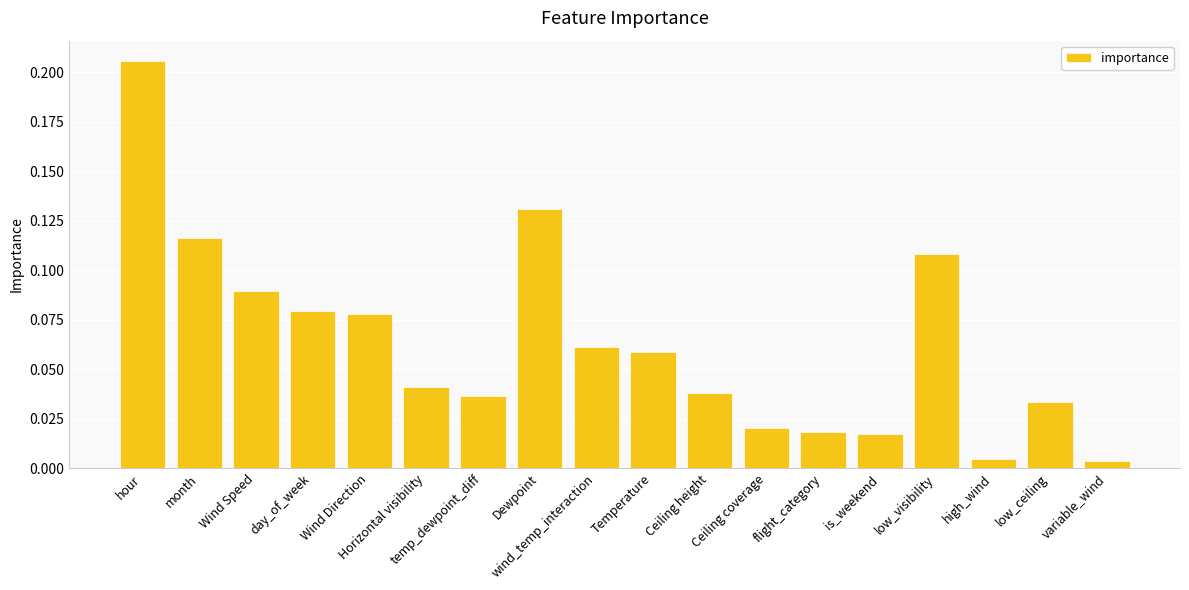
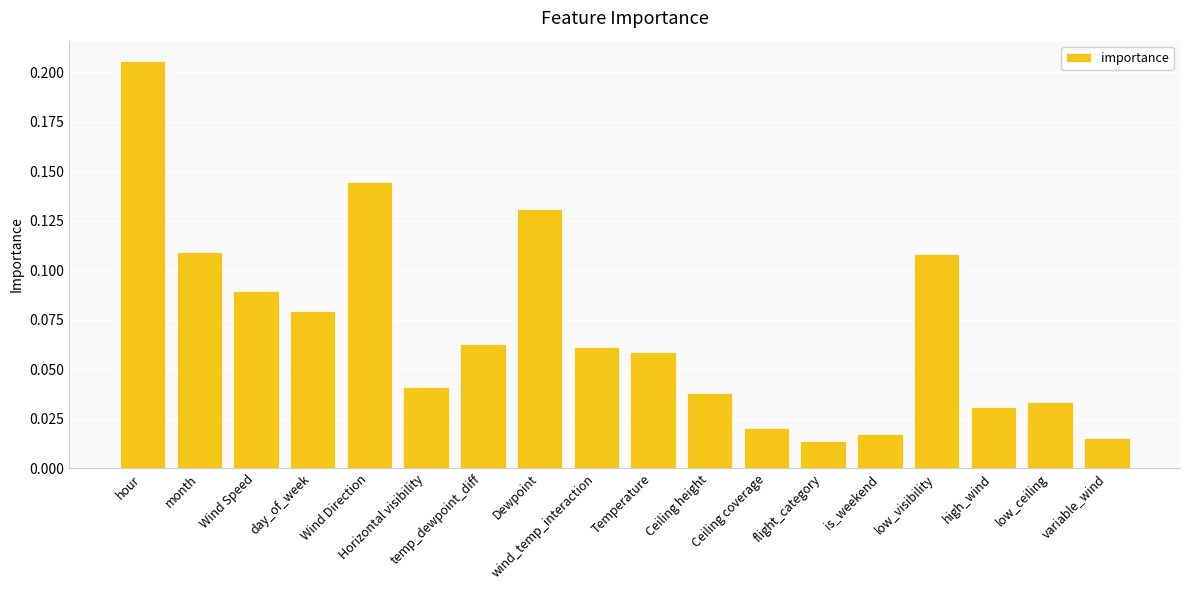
month: 0.116 -> 0.109
Wind Direction: 0.078 -> 0.145
temp_dewpoint_diff: 0.037 -> 0.063
flight_category: 0.018 -> 0.014
high_wind: 0.005 -> 0.031
variable_wind: 0.004 -> 0.015
